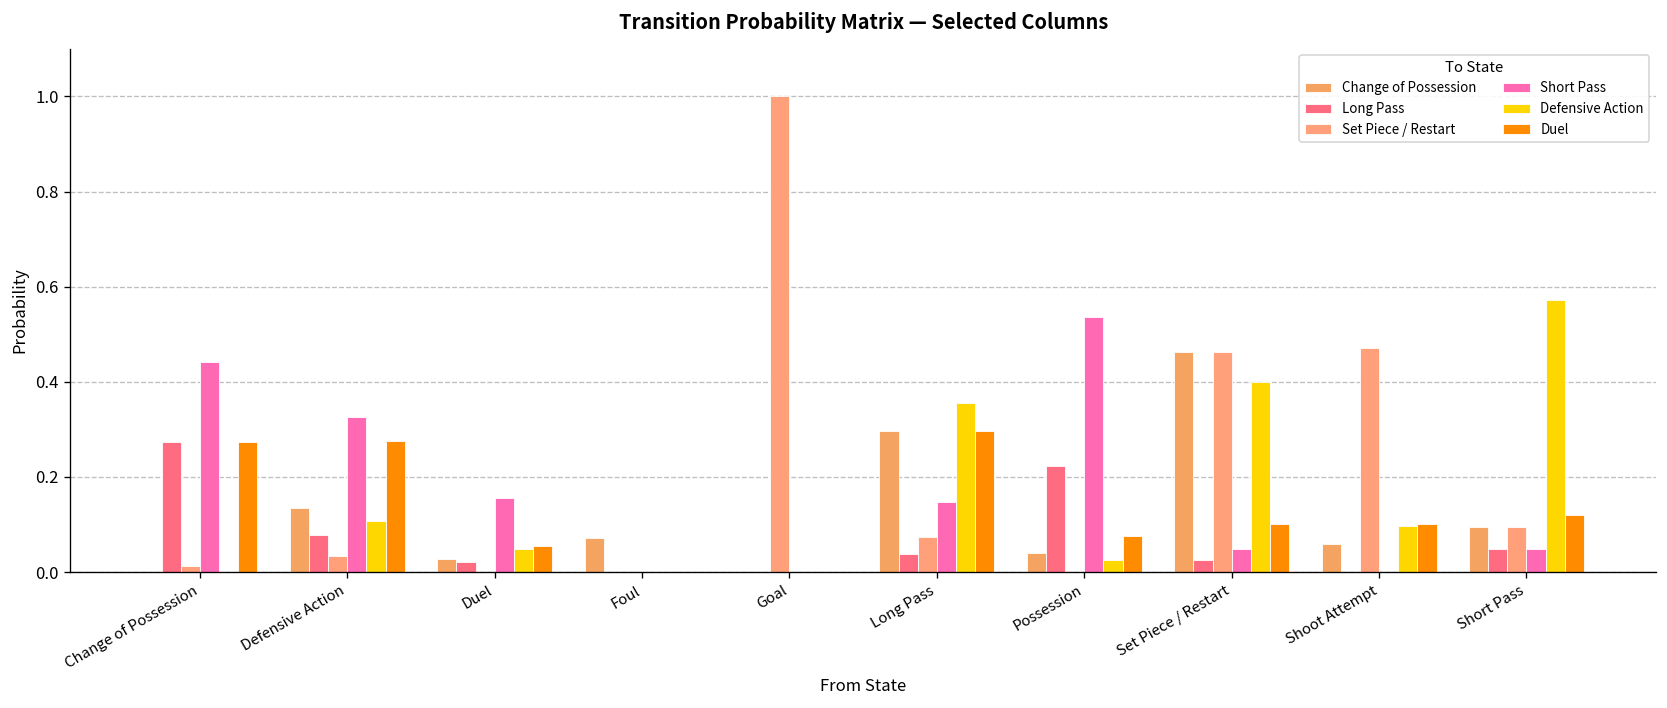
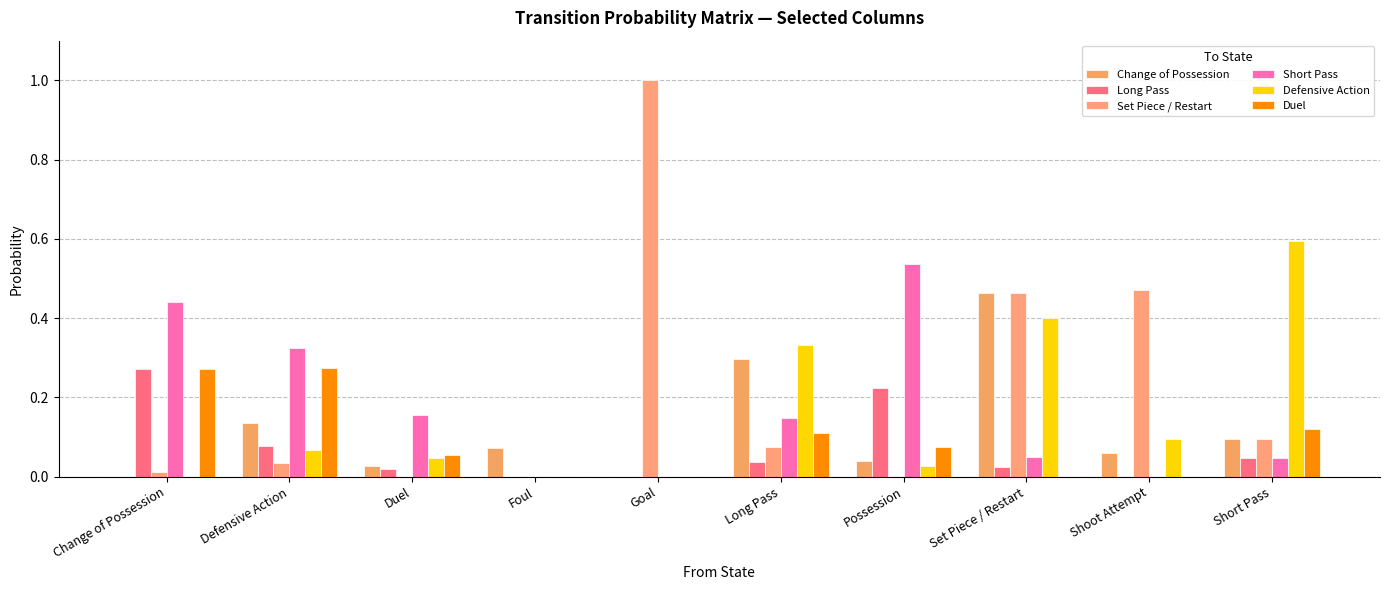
Defensive Action, Defensive Action: 0.11 -> 0.07
Defensive Action, Long Pass: 0.36 -> 0.33
Duel, Long Pass: 0.30 -> 0.11
Duel, Set Piece / Restart: 0.1 -> 0.0
Duel, Shoot Attempt: 0.1 -> 0.0
Defensive Action, Short Pass: 0.57 -> 0.59
